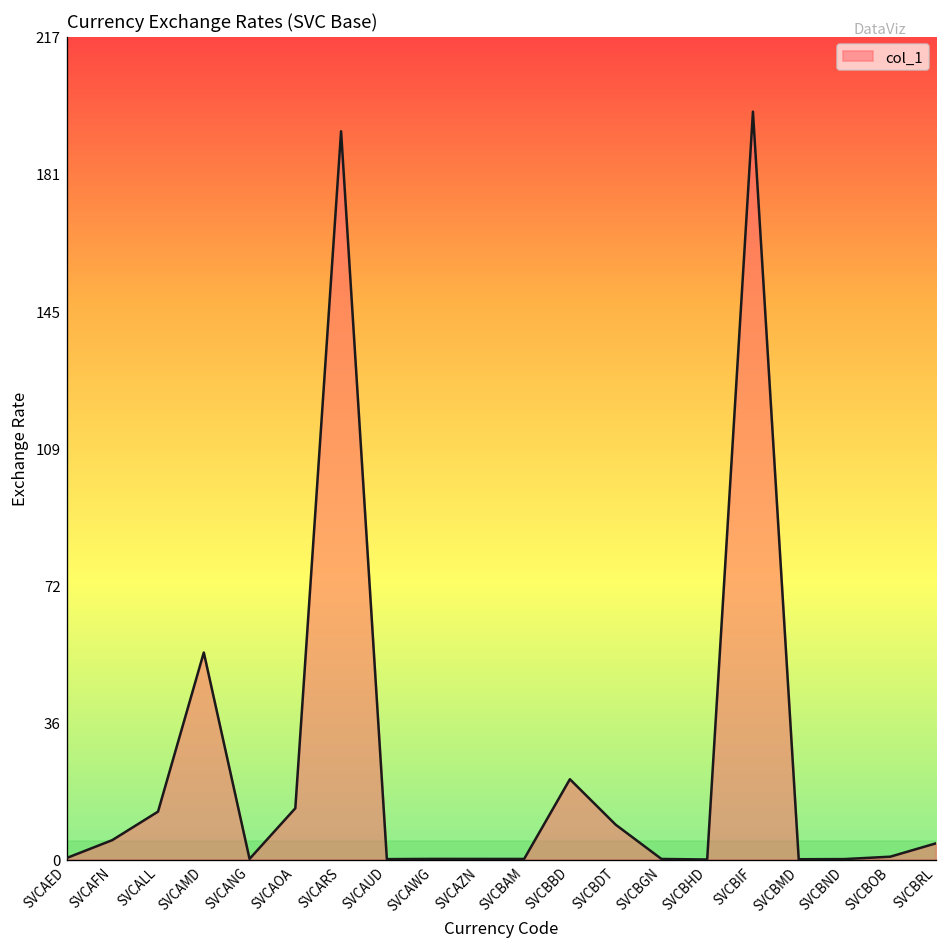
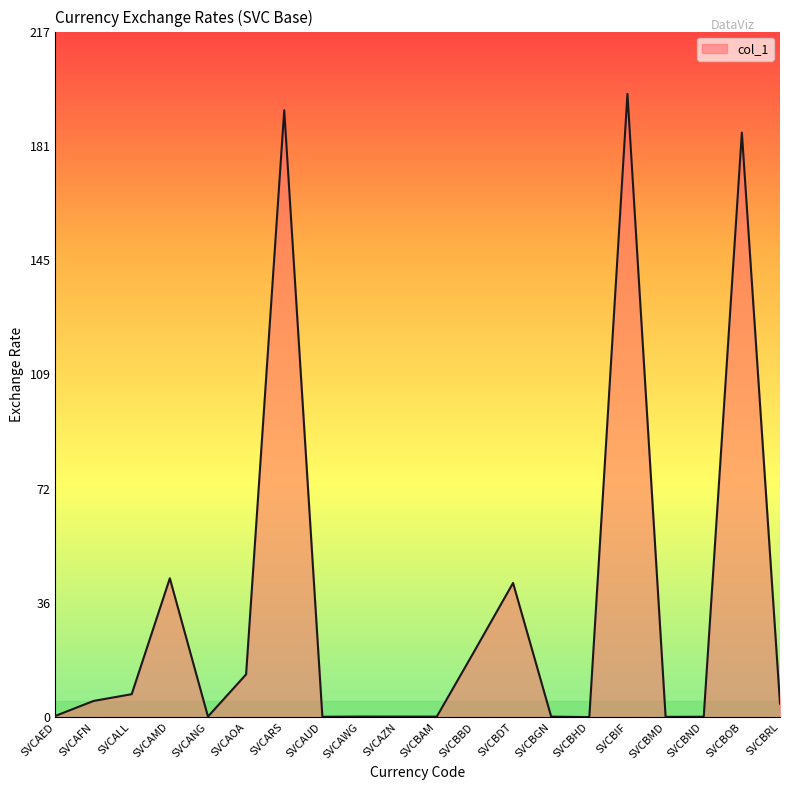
SVCALL: 13 -> 7
SVCAMD: 55 -> 44
SVCBDT: 9 -> 43
SVCBOB: 1 -> 185
